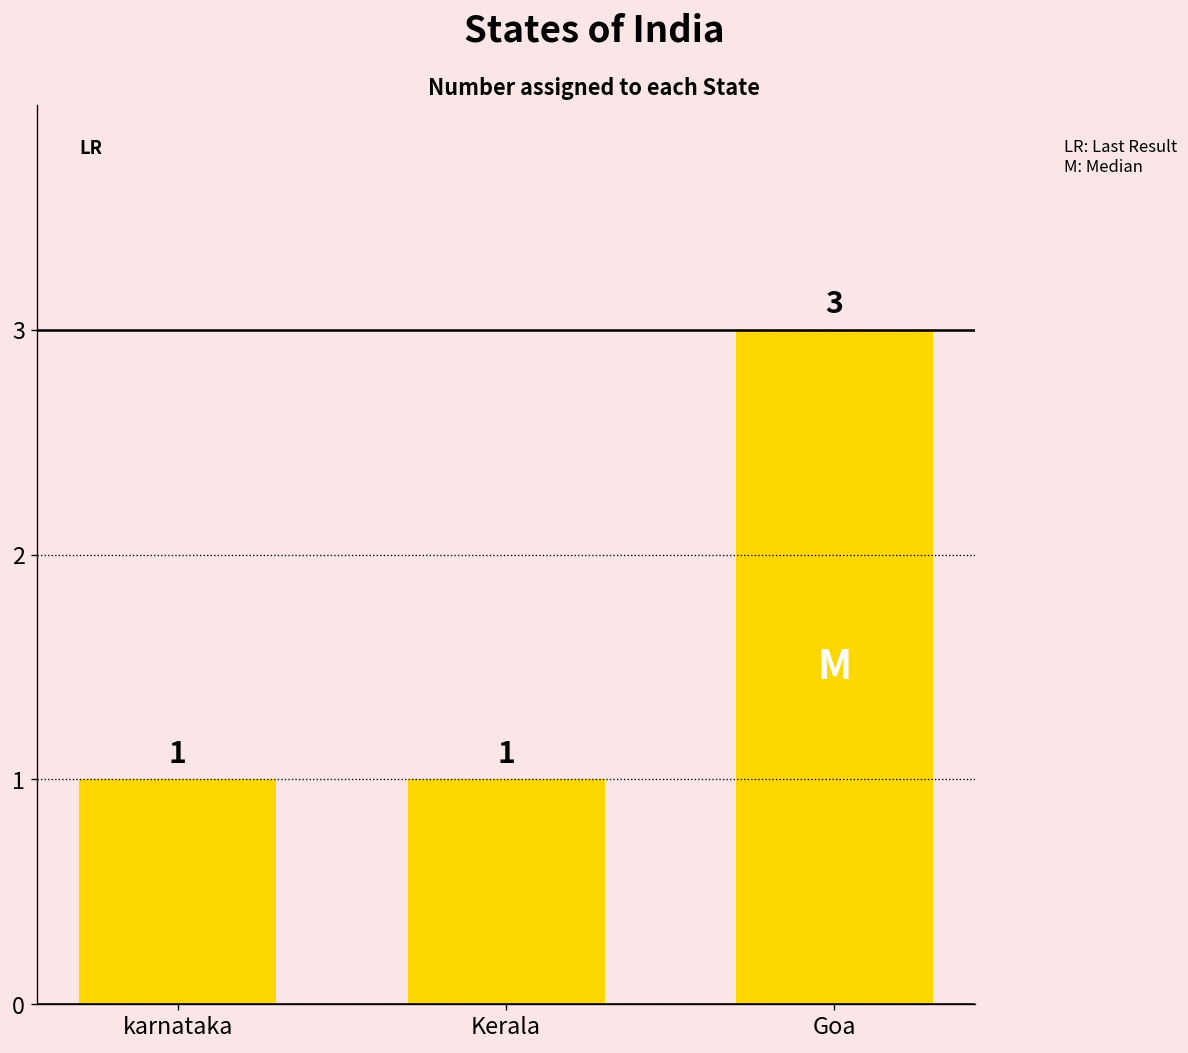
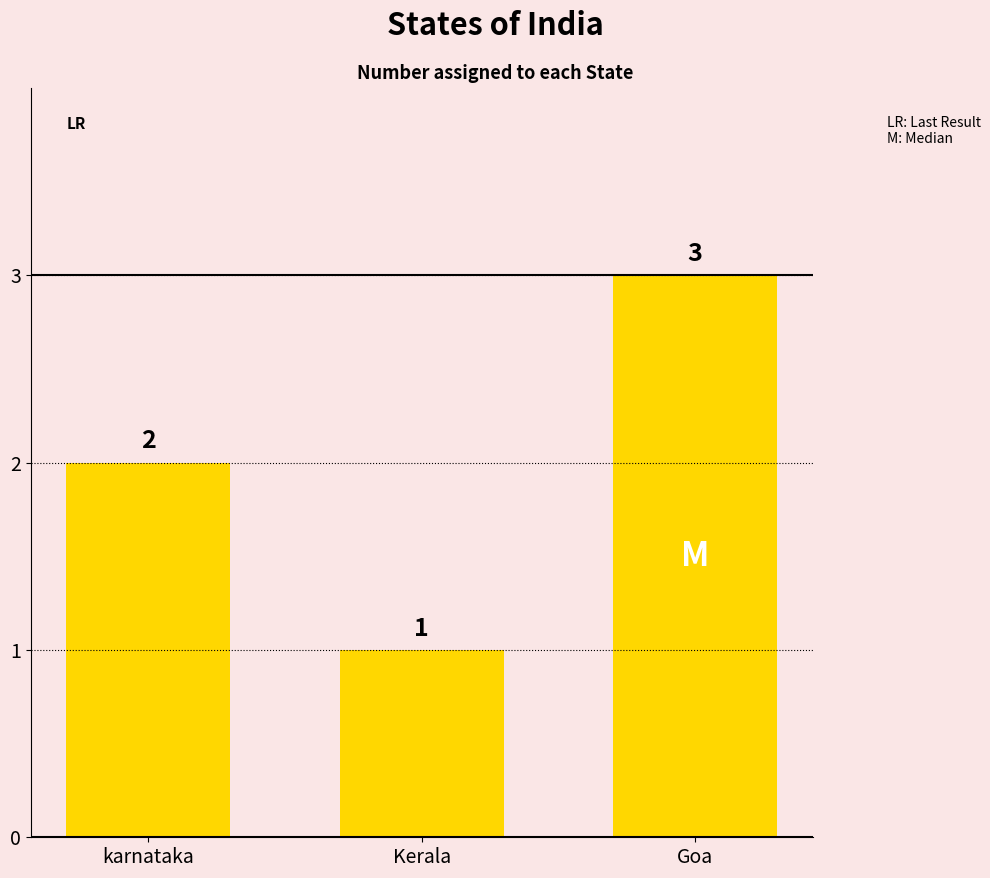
karnataka: 1 -> 2
